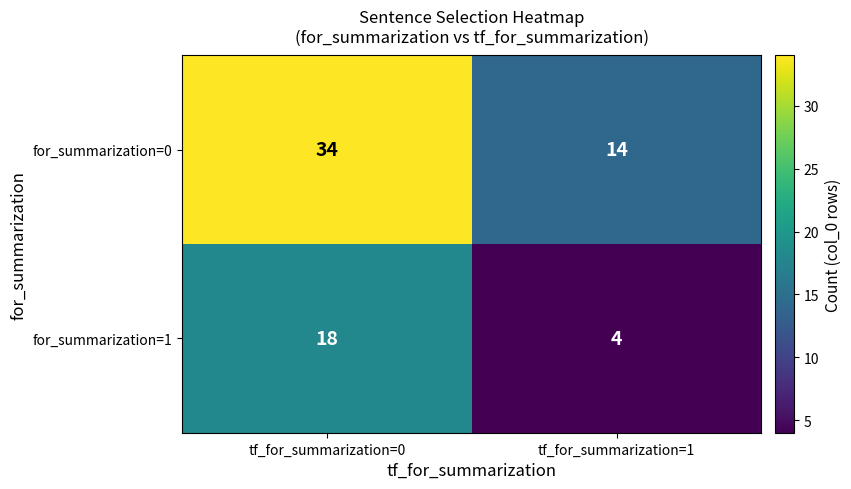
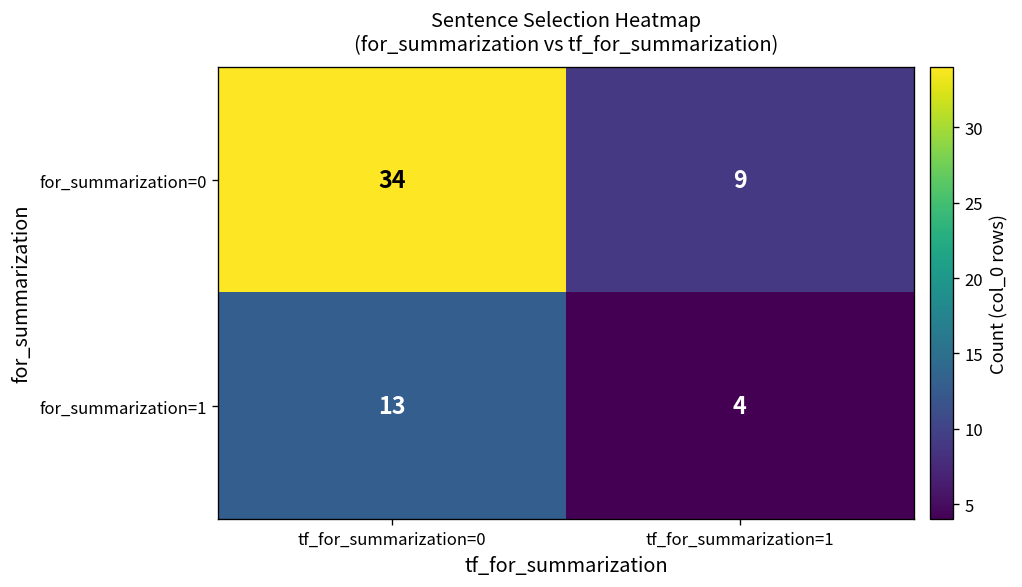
for_summarization=0, tf_for_summarization=1: 14 -> 9
for_summarization=1, tf_for_summarization=0: 18 -> 13
